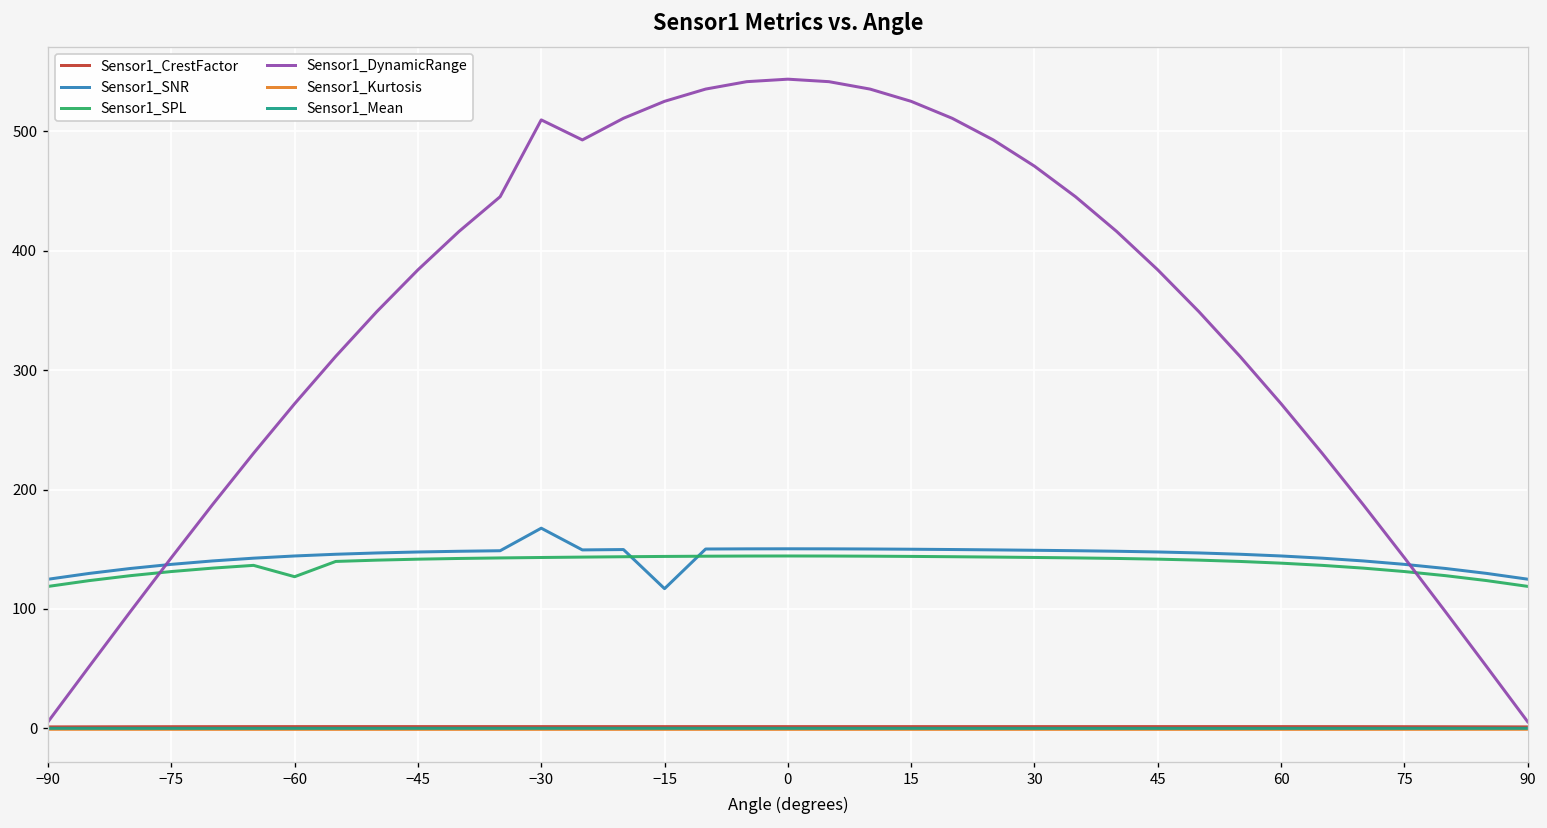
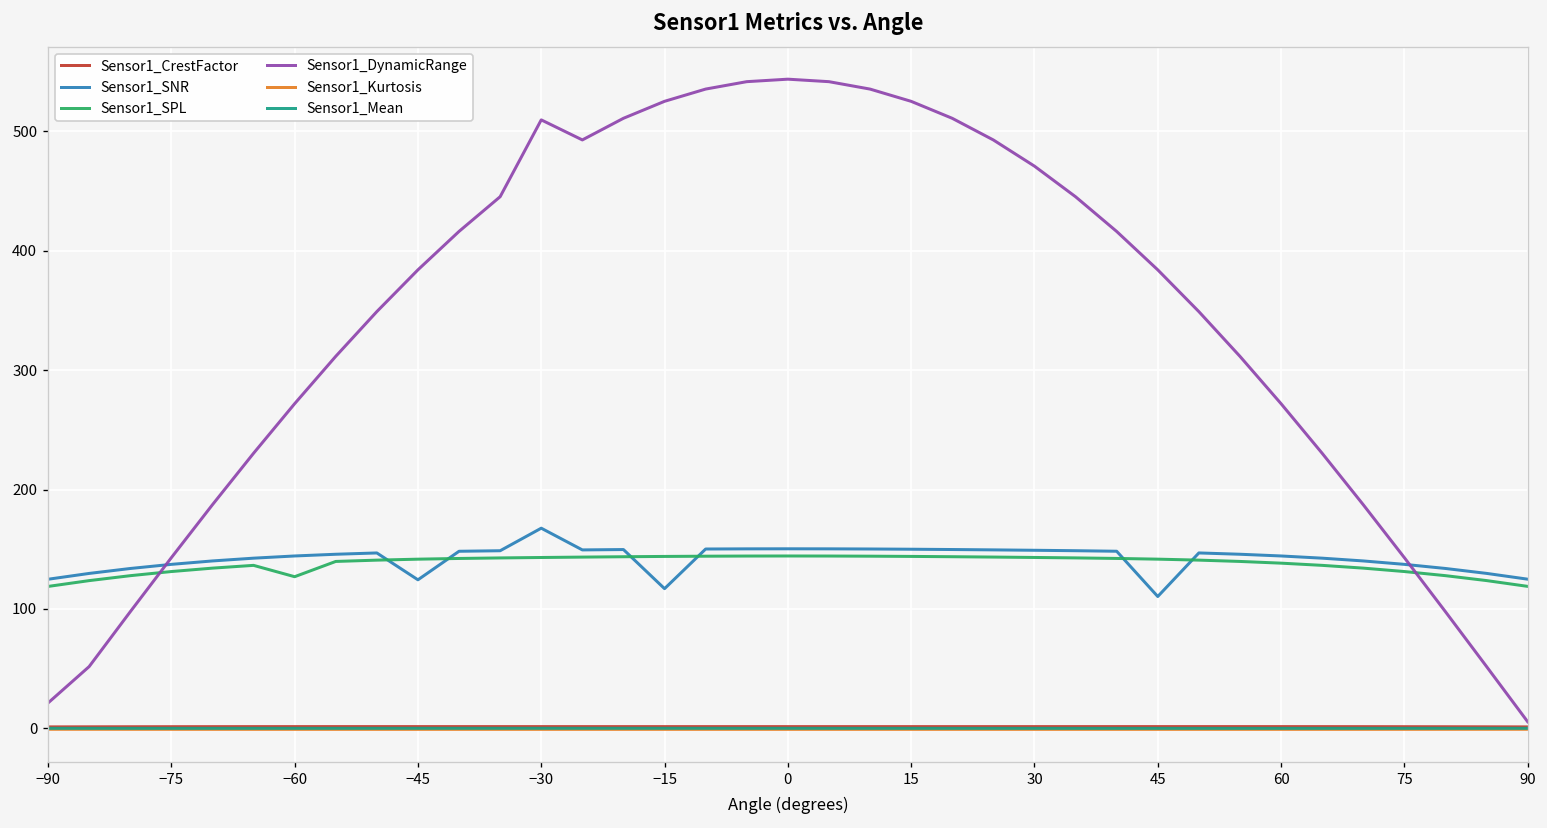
Sensor1_DynamicRange, −90: 10 -> 20
Sensor1_SNR, −45: 150 -> 120
Sensor1_SNR, 45: 150 -> 110
